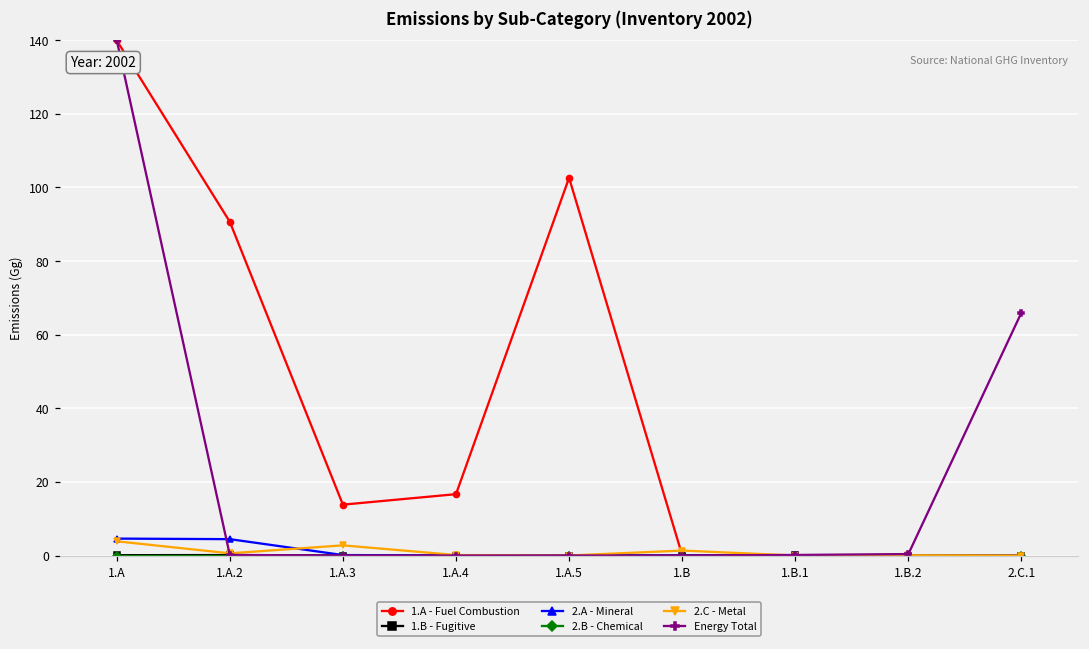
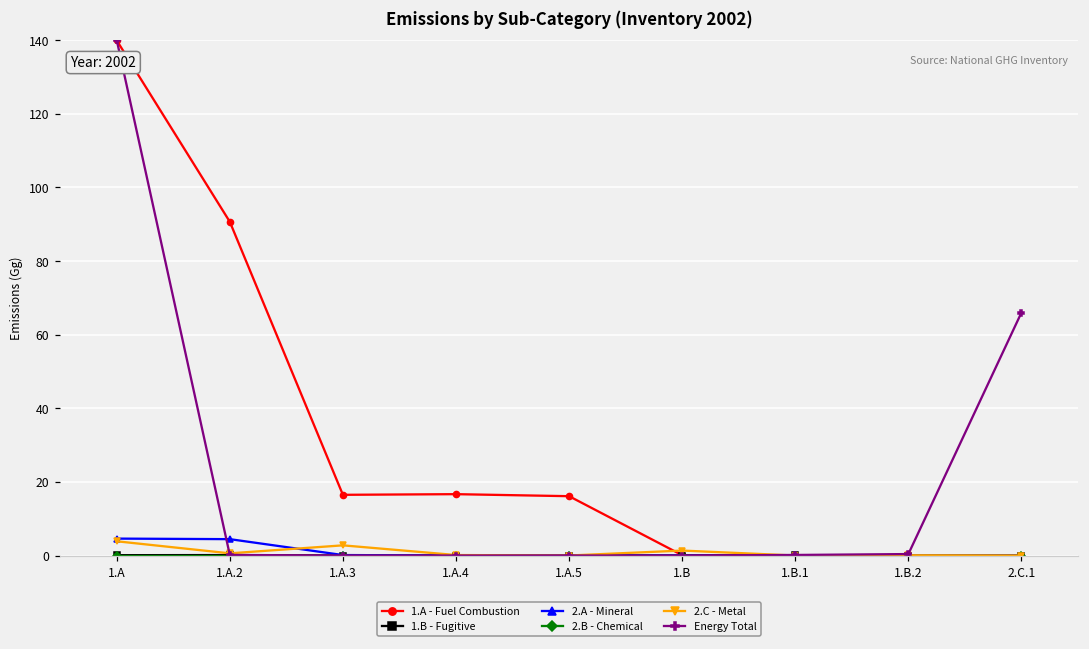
1.A - Fuel Combustion, 1.A.3: 14 -> 16
1.A - Fuel Combustion, 1.A.5: 103 -> 16
